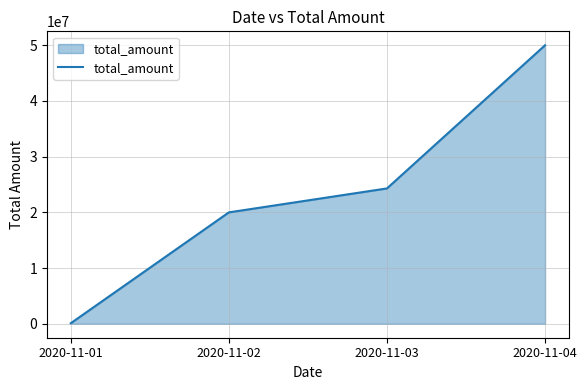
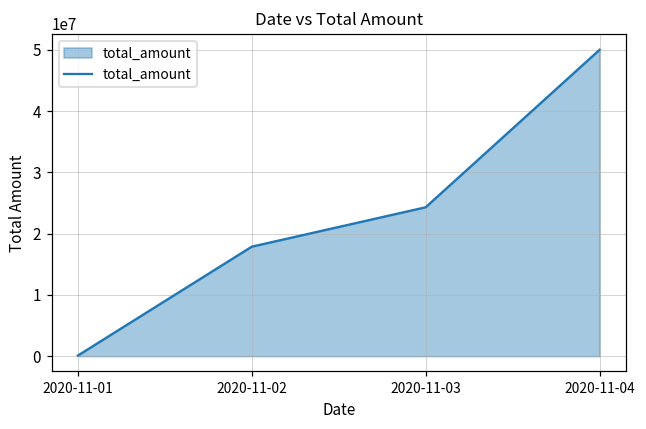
2020-11-02: 20000000 -> 18000000
